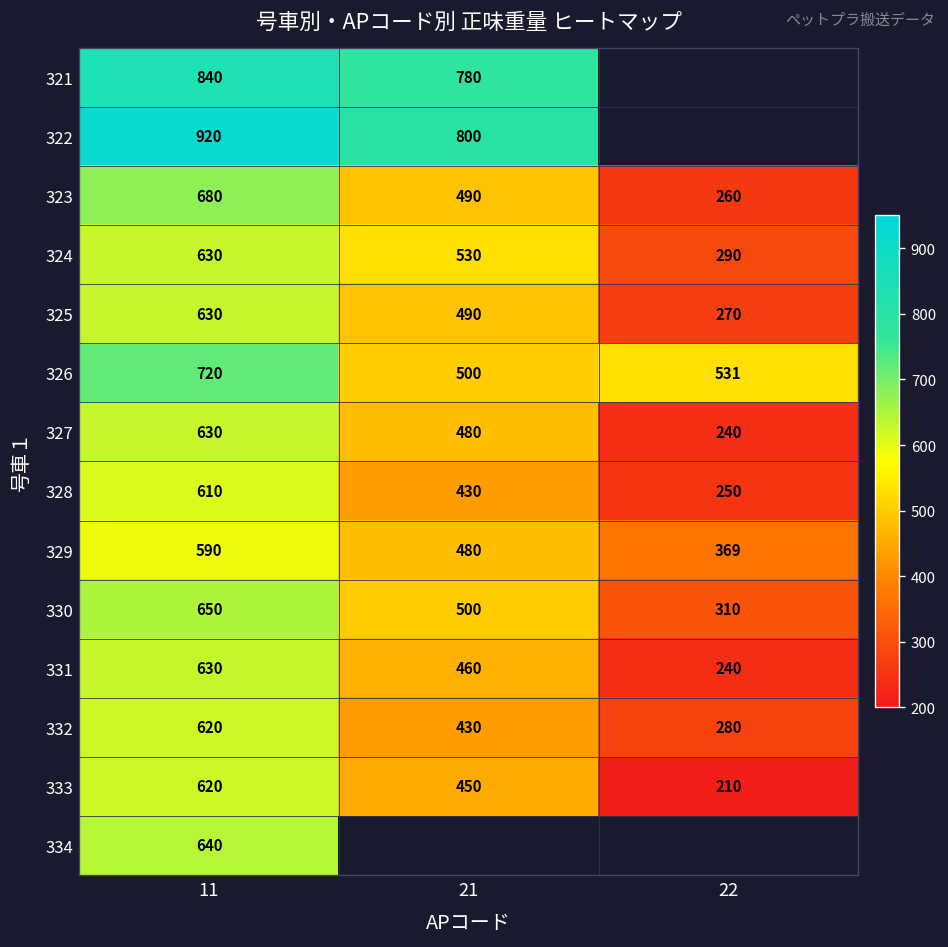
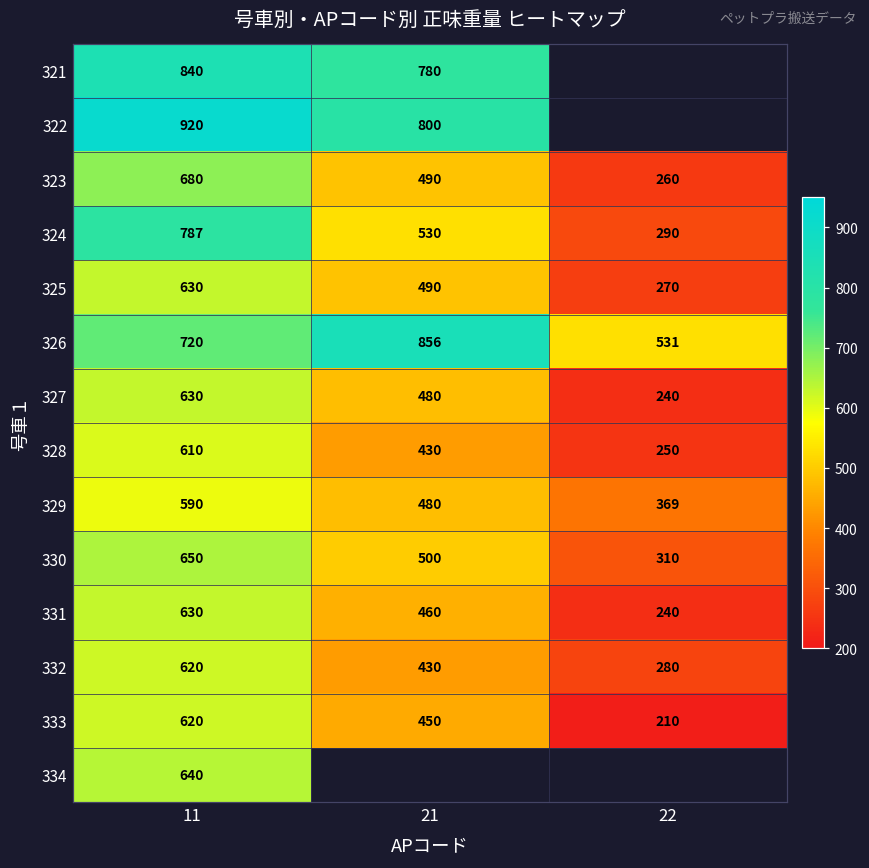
324, 11: 630 -> 787
326, 21: 500 -> 856
